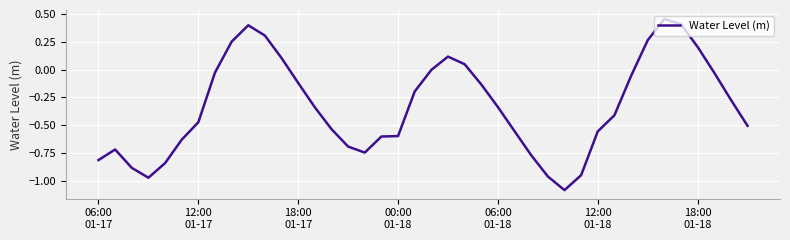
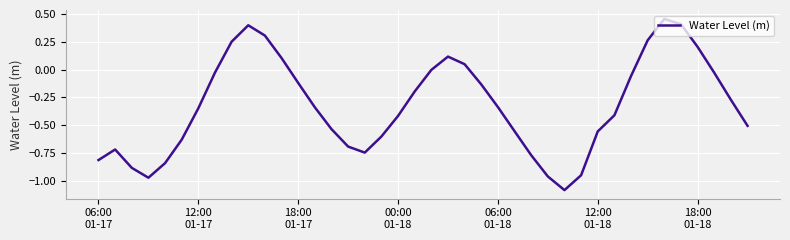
12:00 01-17: -0.47 -> -0.35
00:00 01-18: -0.60 -> -0.42
